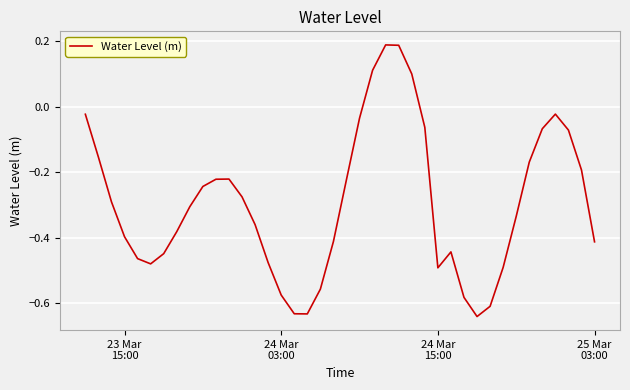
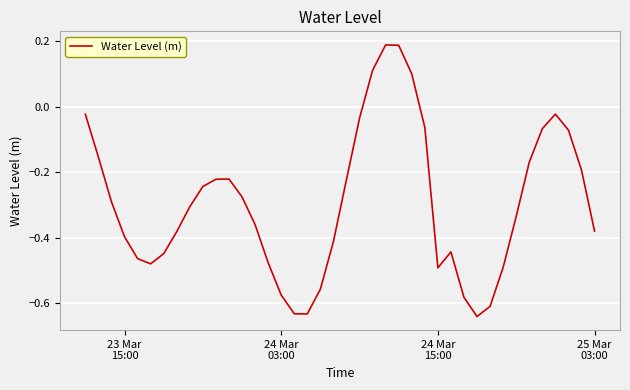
25 Mar 03:00: -0.41 -> -0.38
